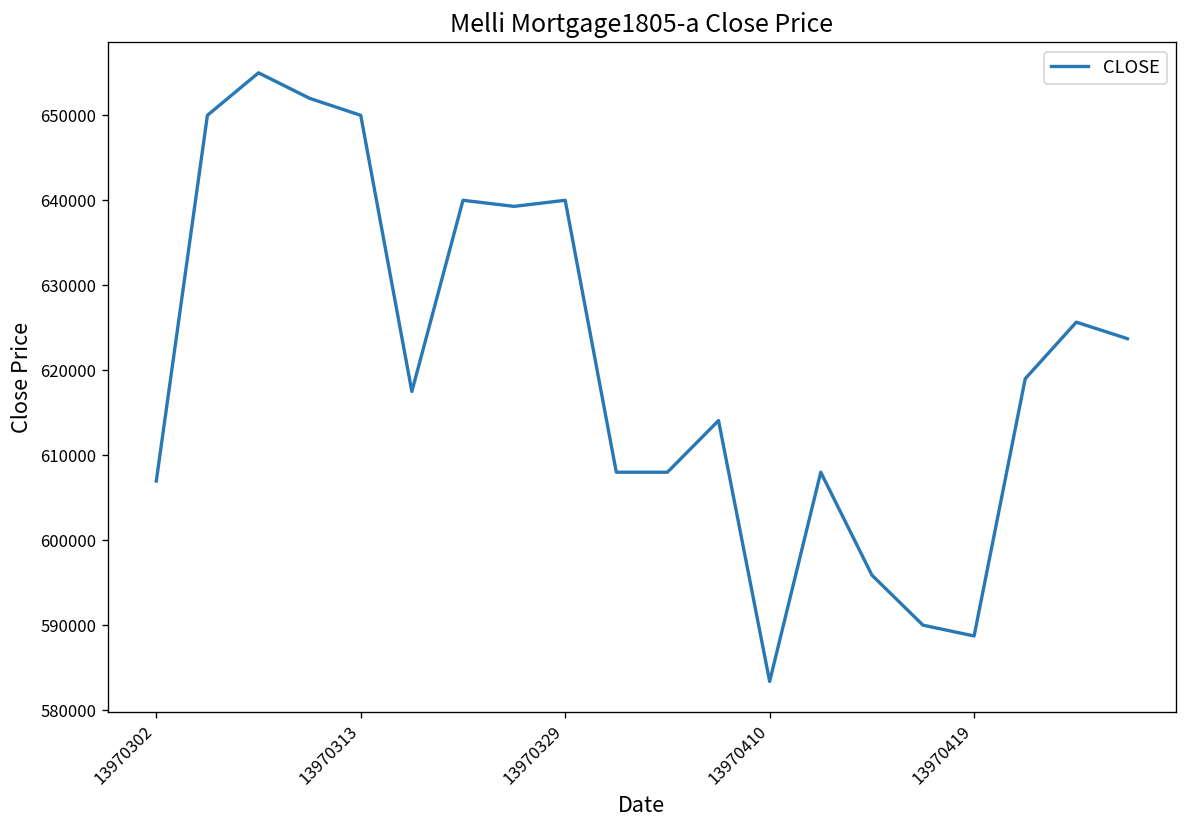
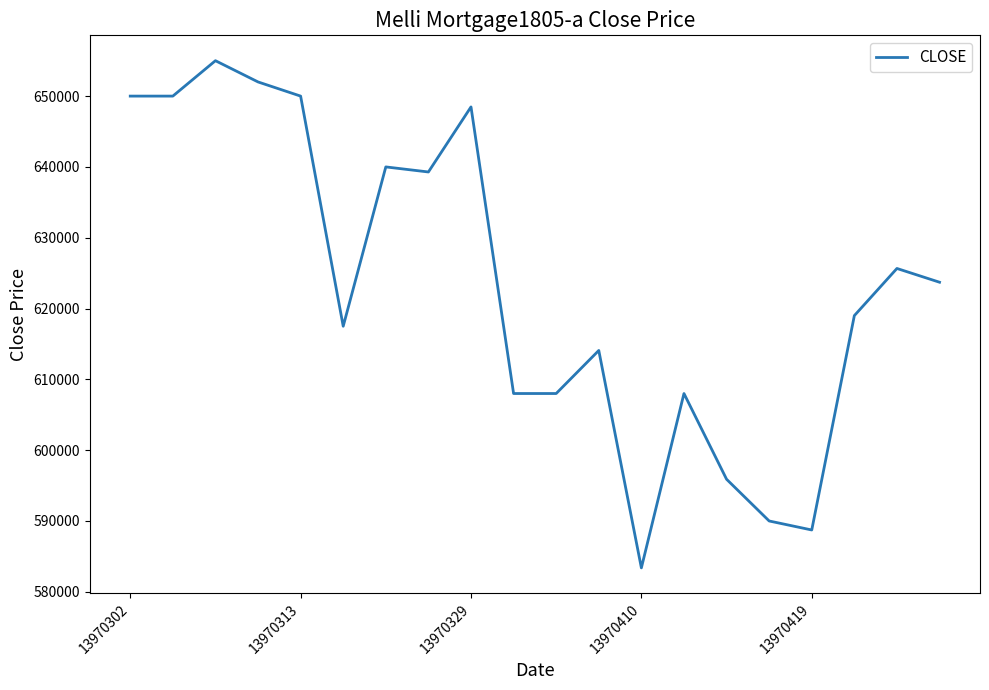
13970302: 607000 -> 650000
13970329: 640000 -> 648000
